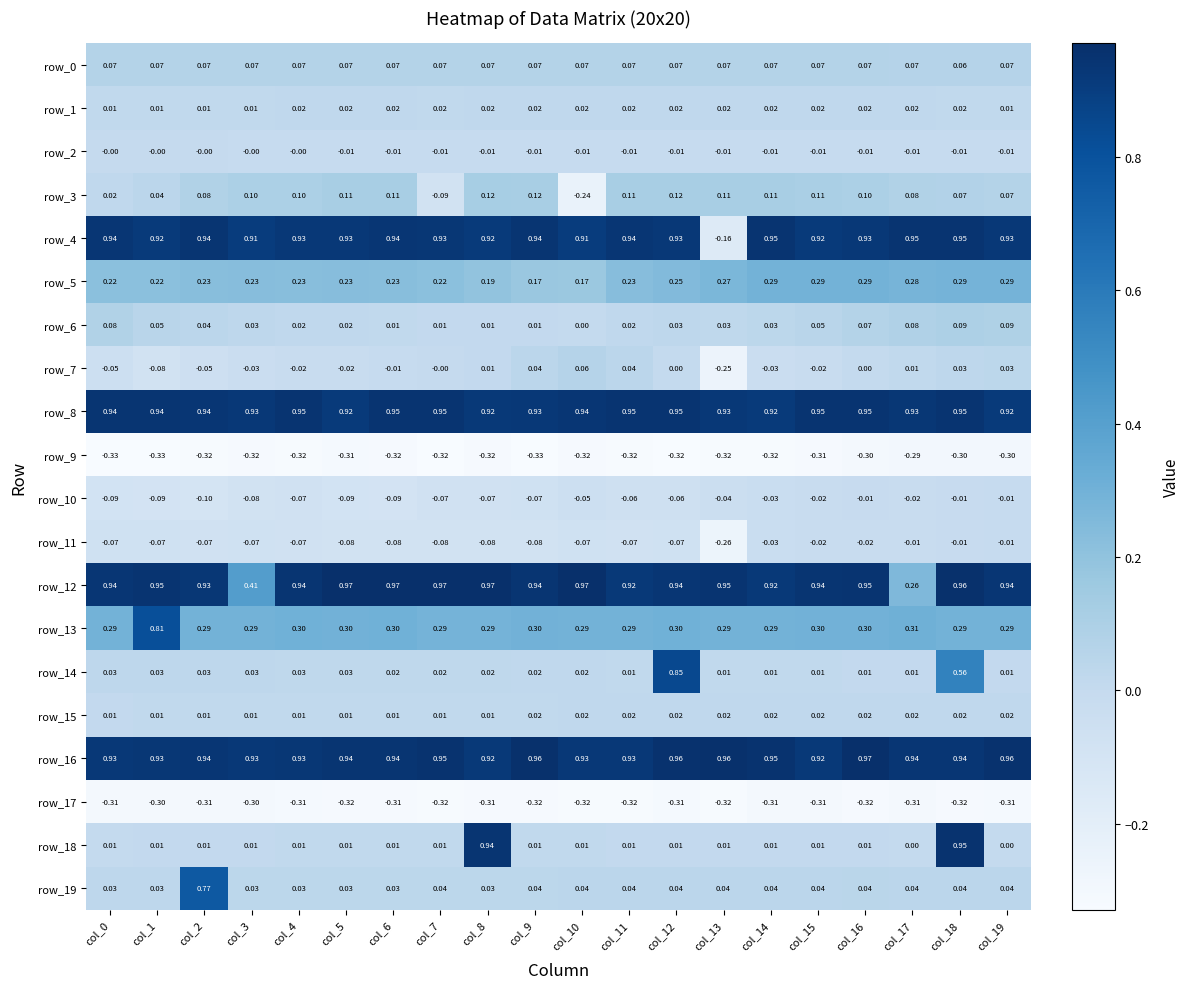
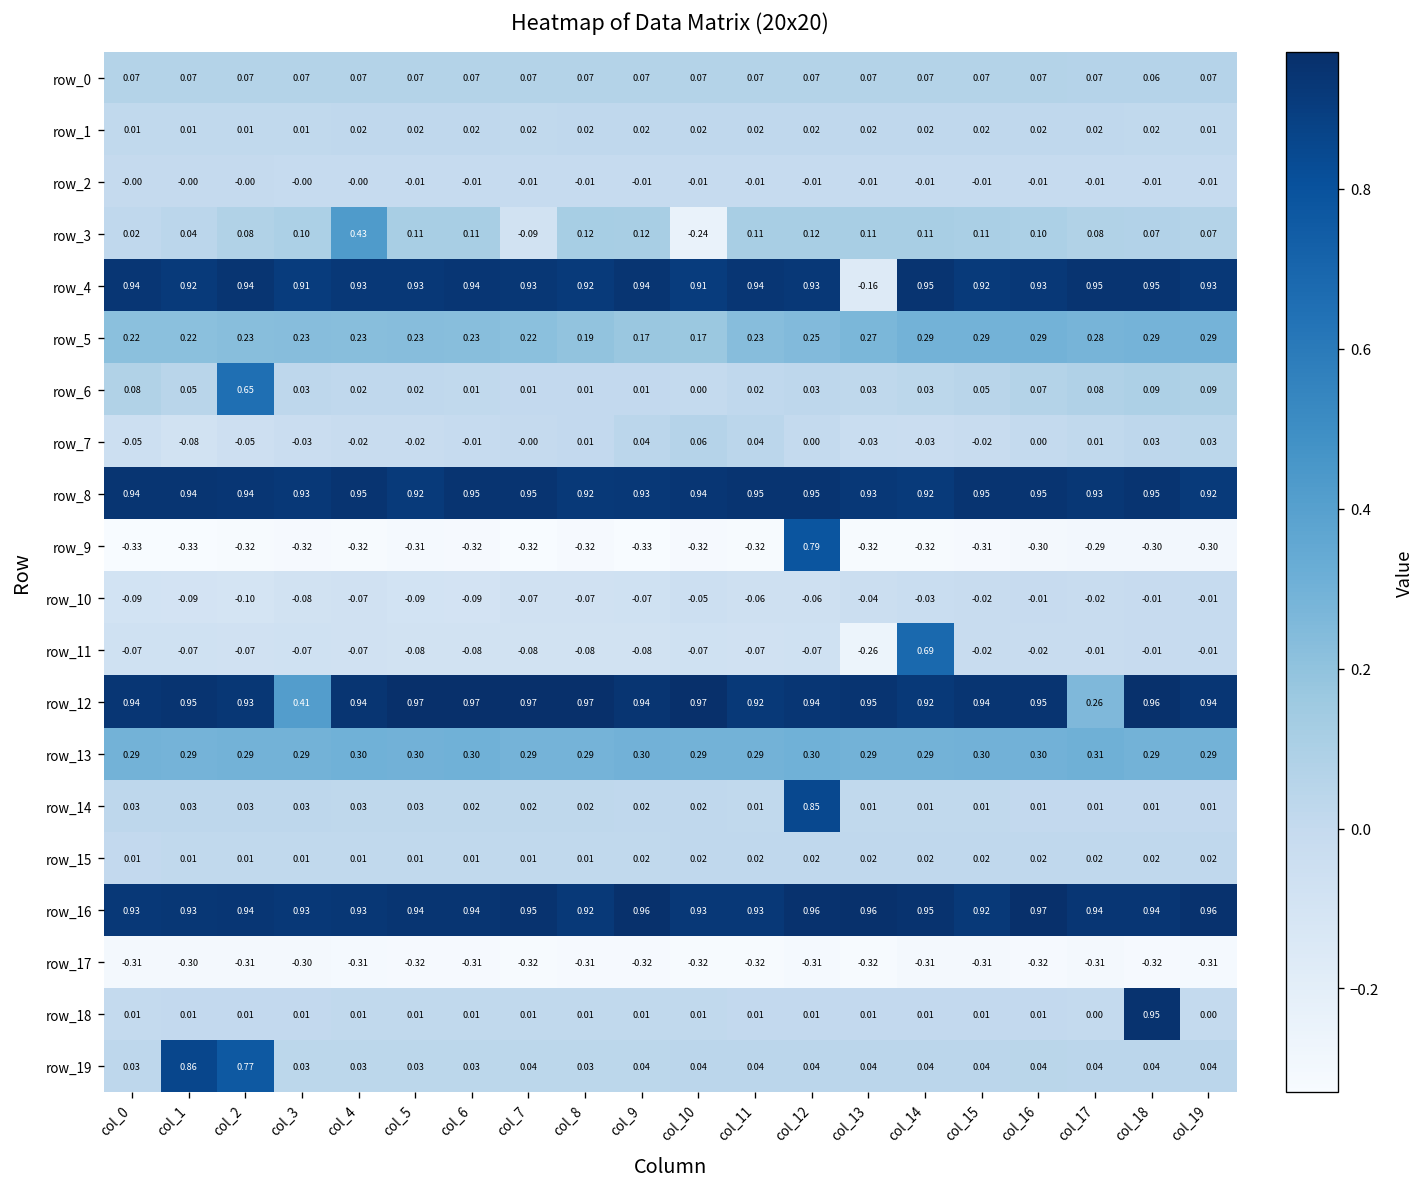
row_3, col_4: 0.10 -> 0.43
row_6, col_2: 0.04 -> 0.65
row_7, col_13: -0.25 -> -0.03
row_9, col_12: -0.32 -> 0.79
row_11, col_14: -0.03 -> 0.69
row_13, col_1: 0.81 -> 0.29
row_14, col_18: 0.56 -> 0.01
row_18, col_8: 0.94 -> 0.01
row_19, col_1: 0.03 -> 0.86
